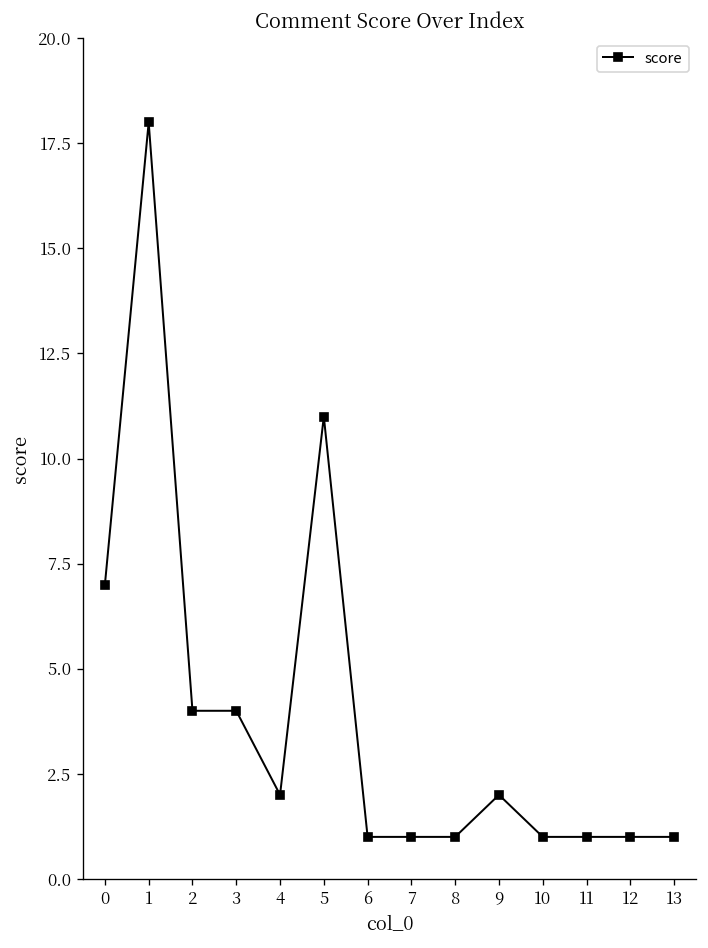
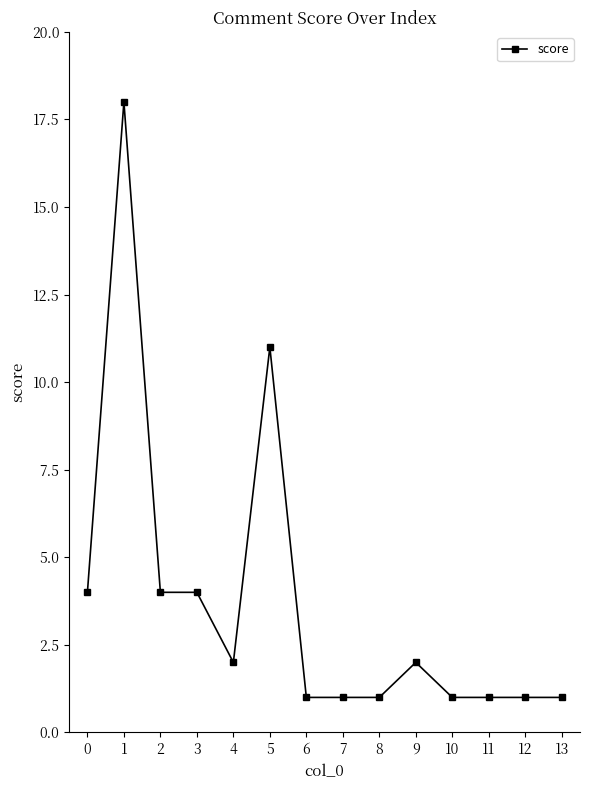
0: 7 -> 4
